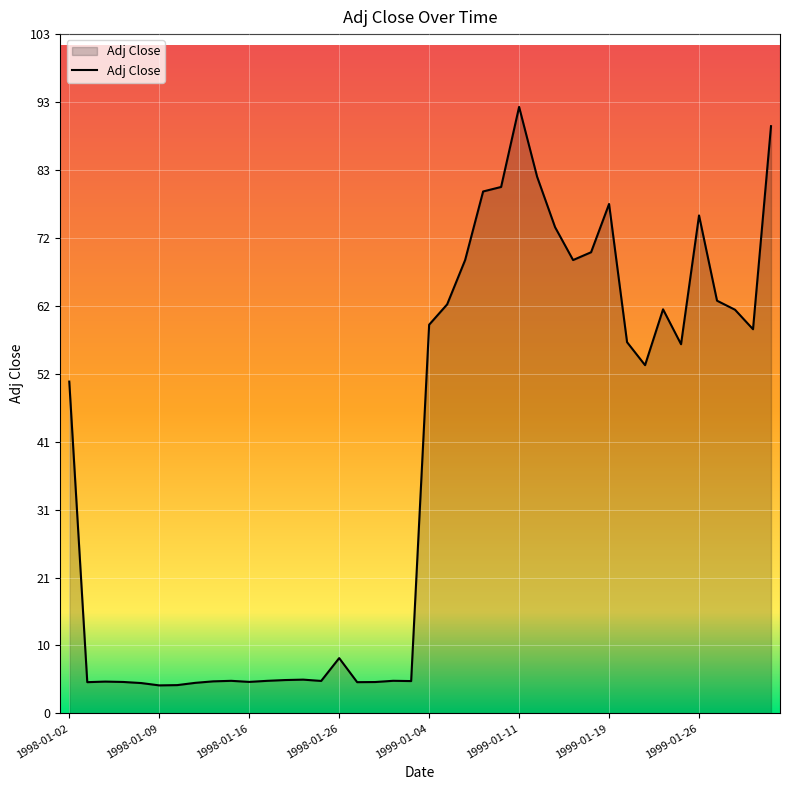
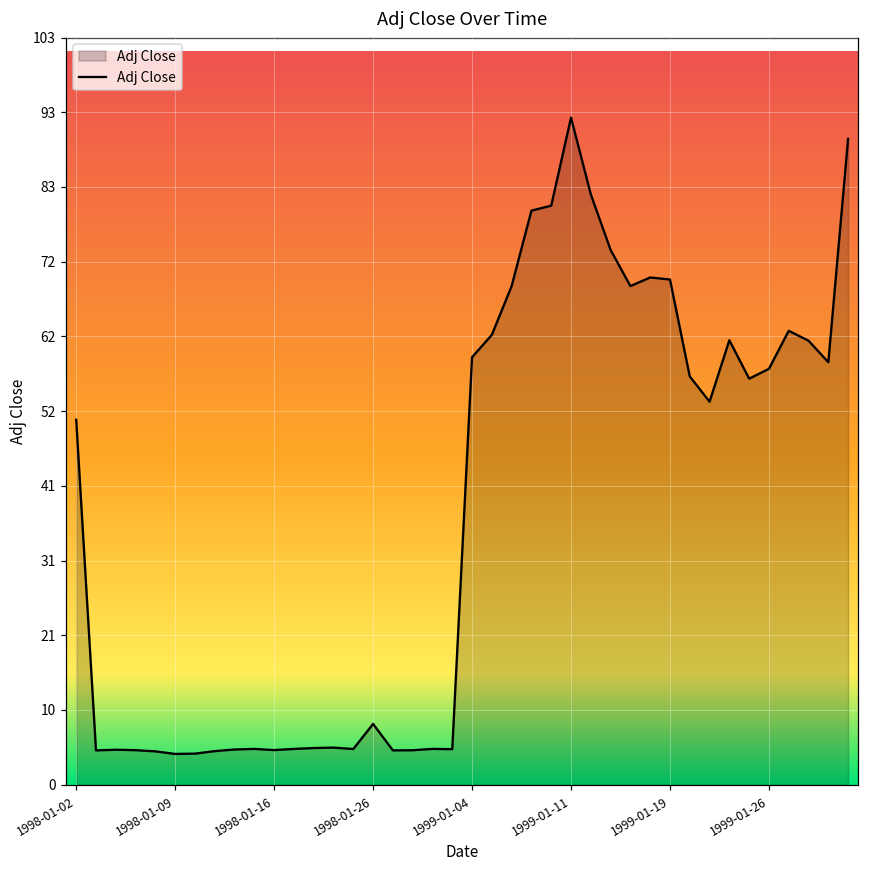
1999-01-19: 78 -> 70
1999-01-26: 76 -> 58
